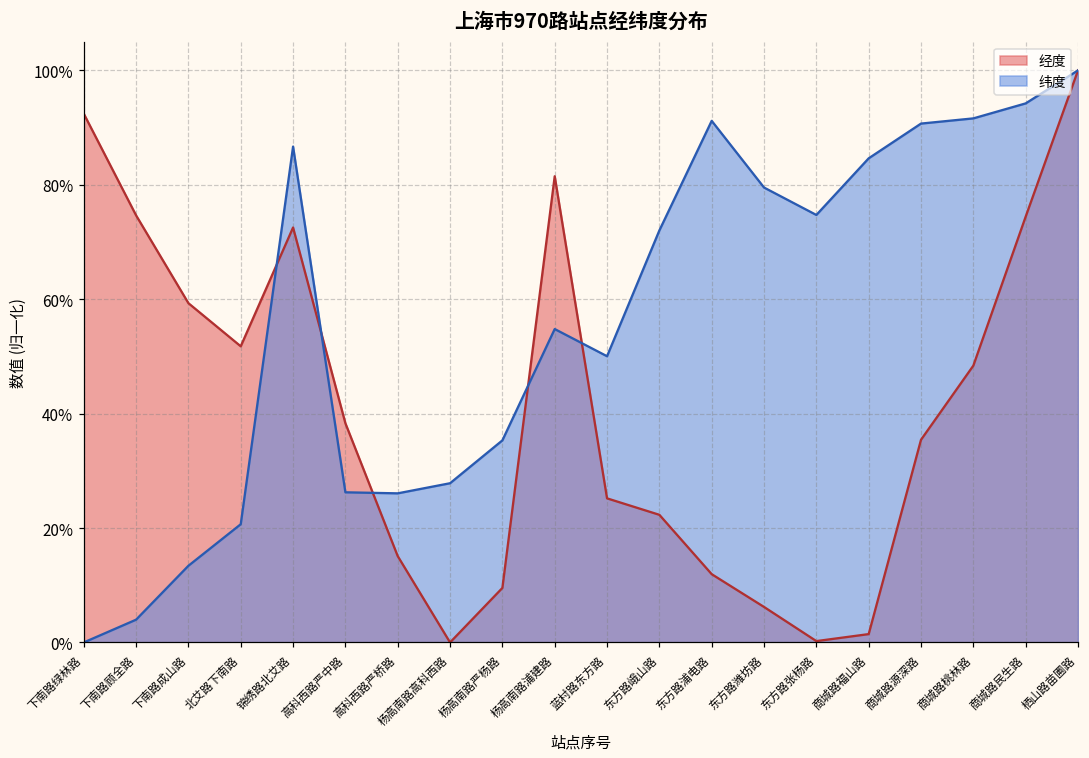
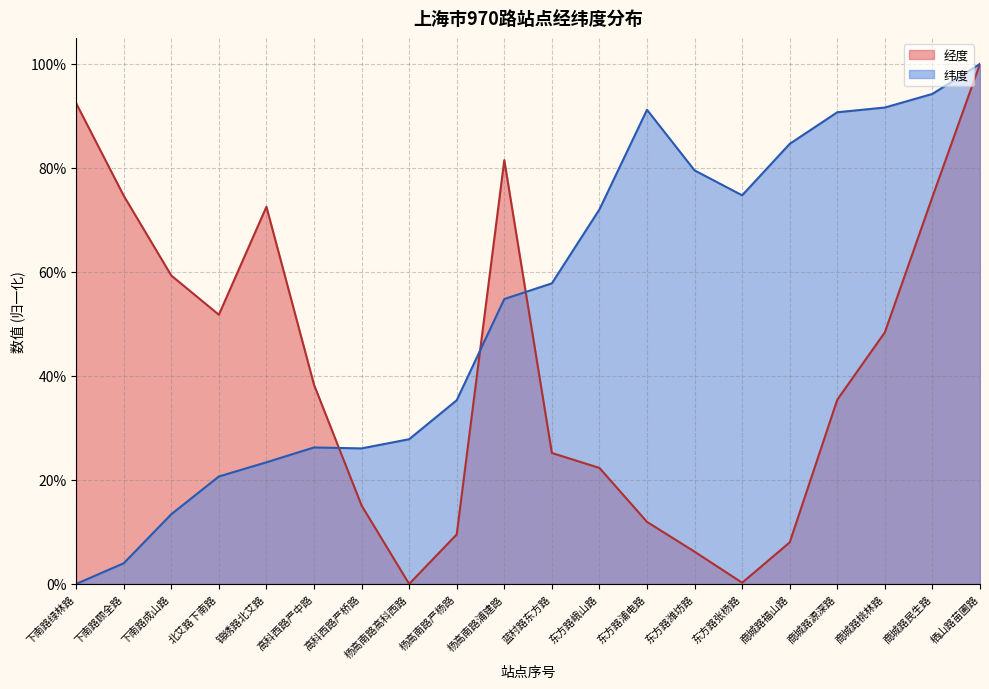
纬度, 锦绣路北艾路: 87% -> 23%
纬度, 蓝村路东方路: 50% -> 58%
经度, 商城路福山路: 1% -> 8%
